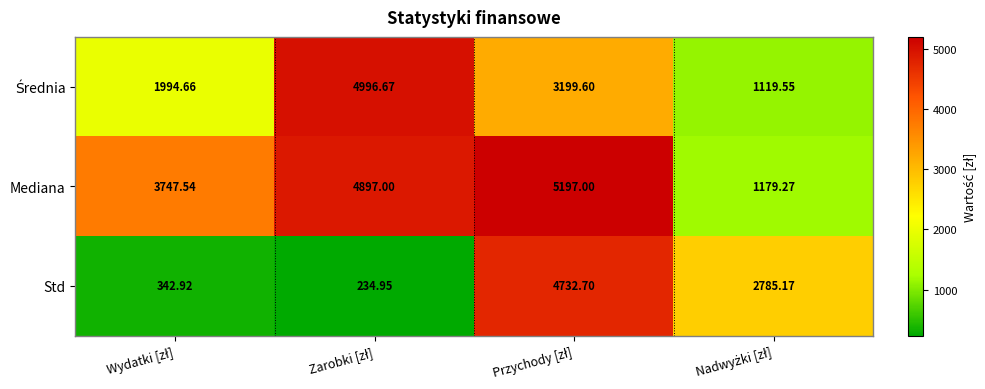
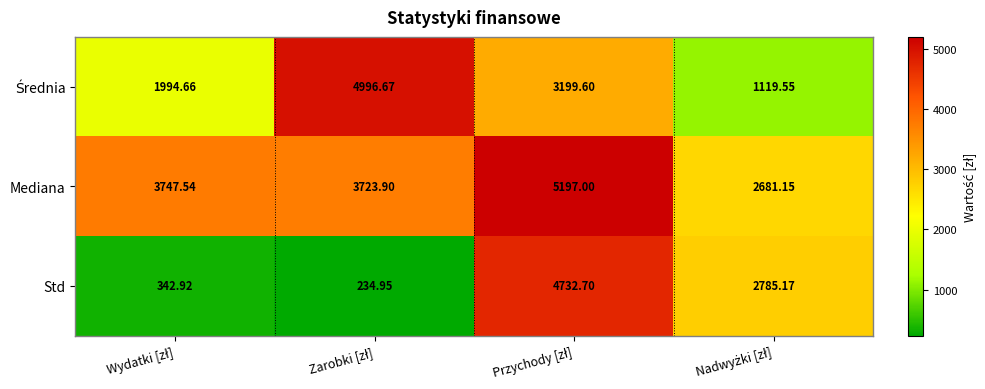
Mediana, Zarobki [zł]: 4897.00 -> 3723.90
Mediana, Nadwyżki [zł]: 1179.27 -> 2681.15
